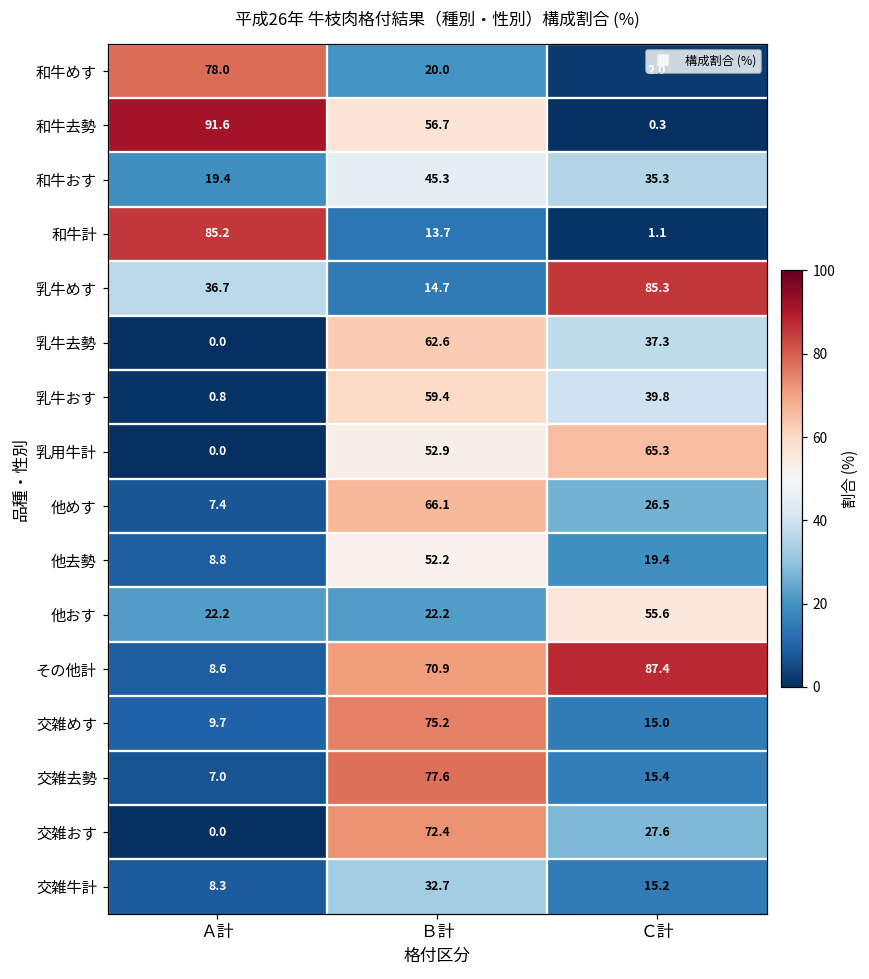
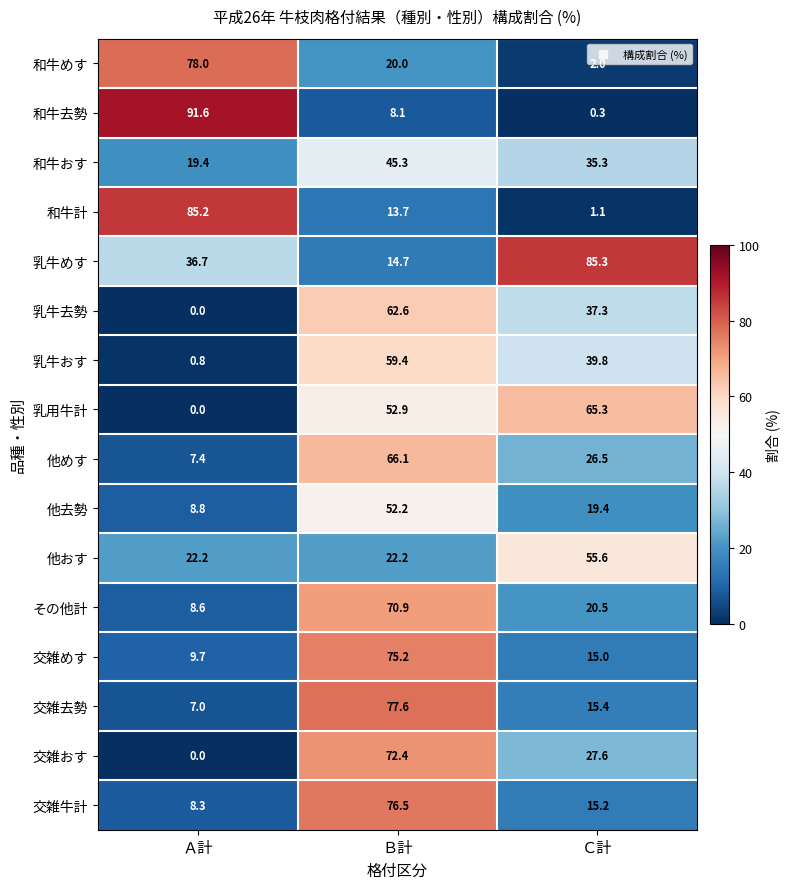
和牛去勢, Ｂ計: 56.7 -> 8.1
その他計, Ｃ計: 87.4 -> 20.5
交雑牛計, Ｂ計: 32.7 -> 76.5
